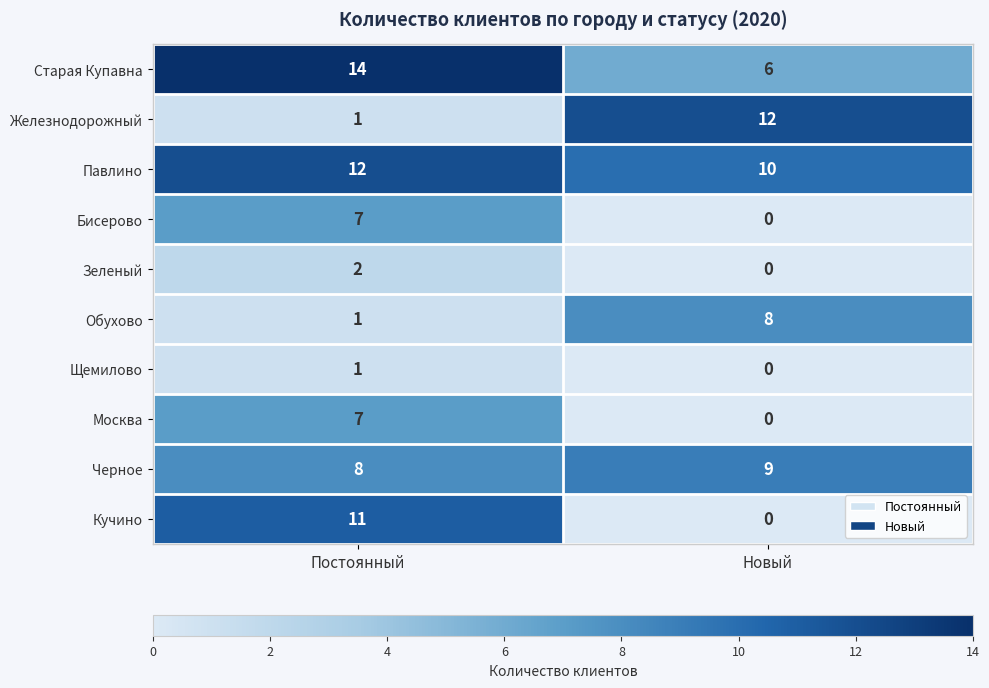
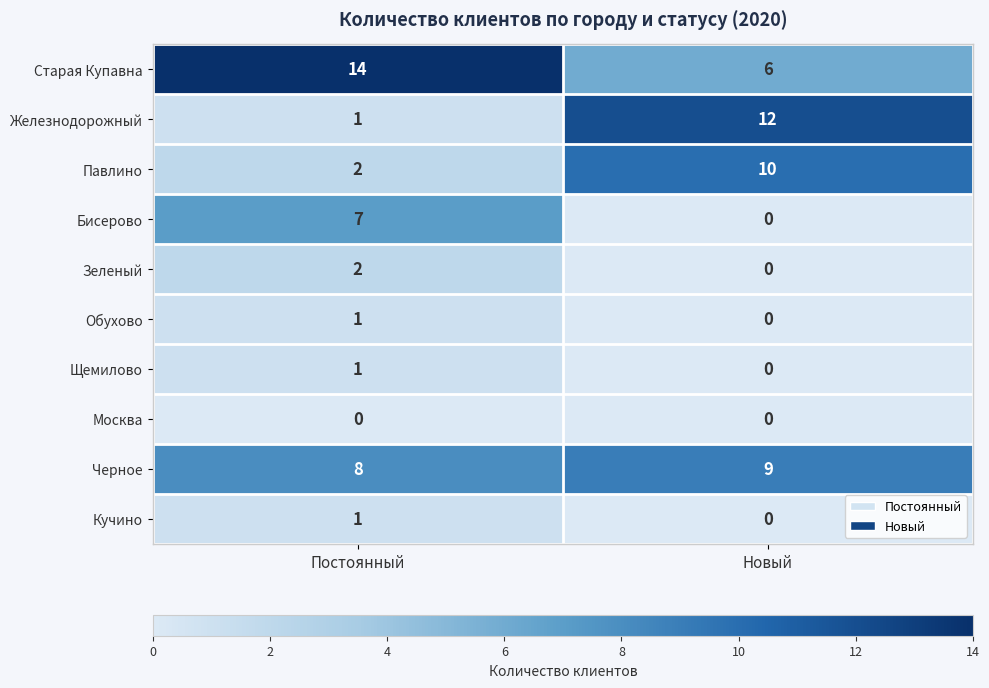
Павлино, Постоянный: 12 -> 2
Обухово, Новый: 8 -> 0
Москва, Постоянный: 7 -> 0
Кучино, Постоянный: 11 -> 1
